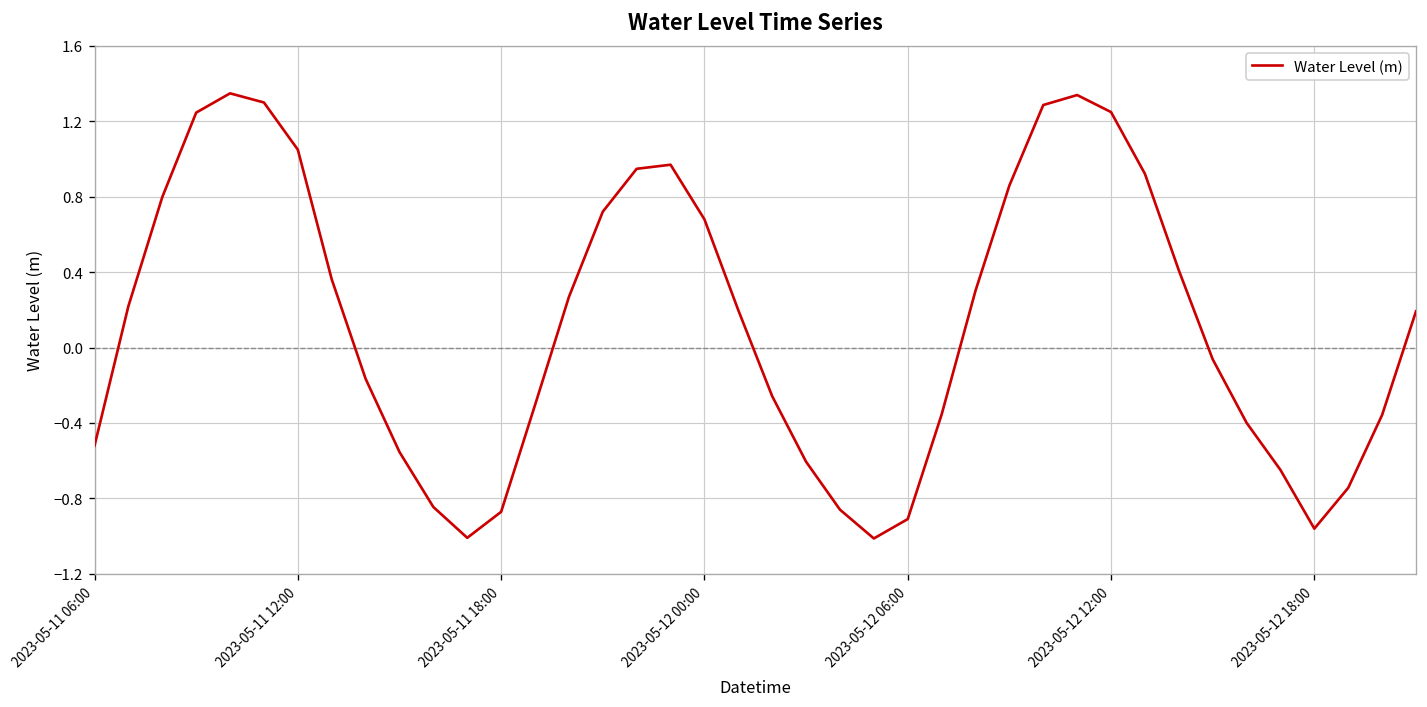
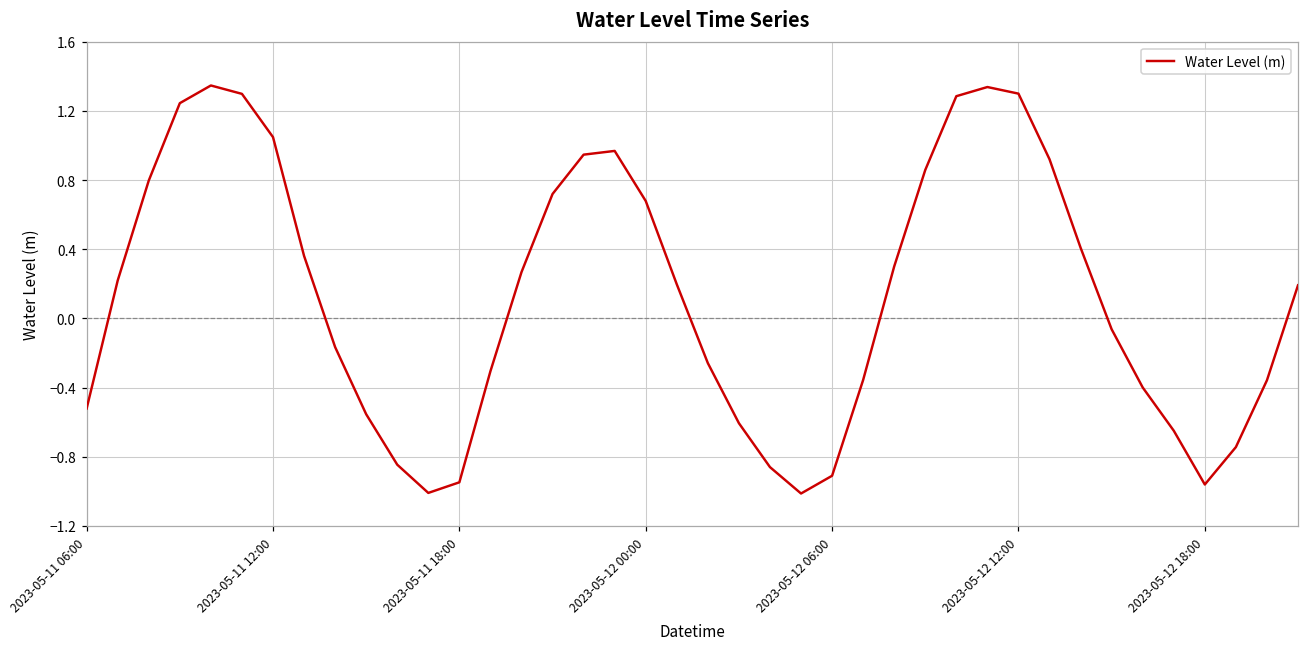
2023-05-11 18:00: -0.87 -> -0.95
2023-05-12 12:00: 1.25 -> 1.30
